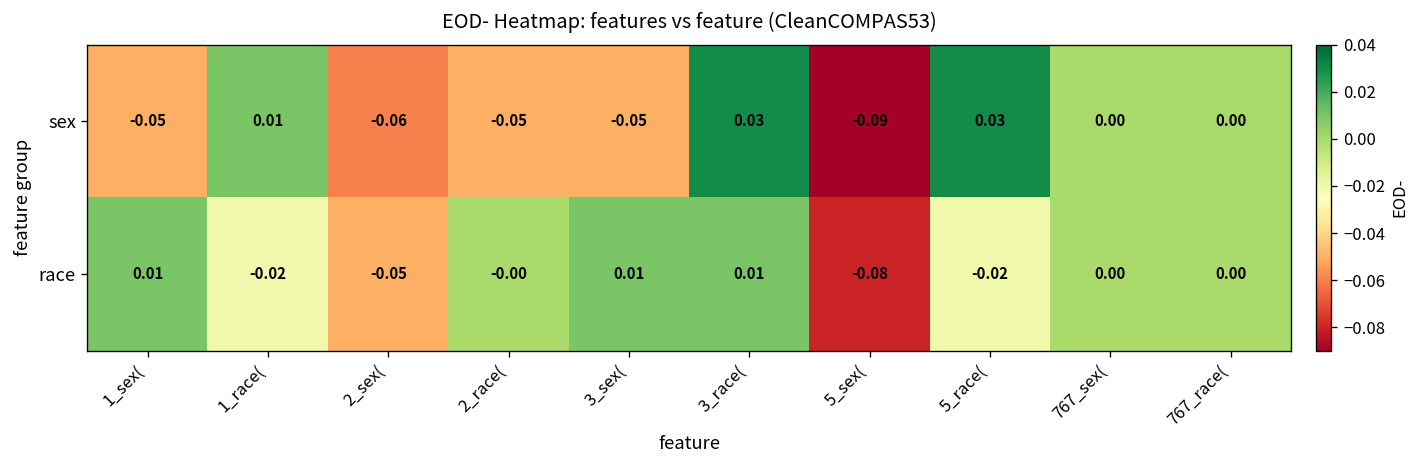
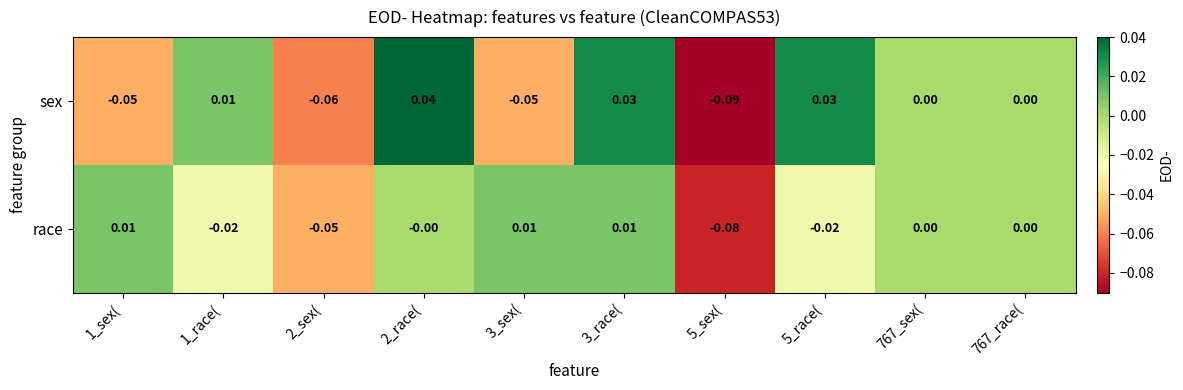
sex, 2_race(: -0.05 -> 0.04
